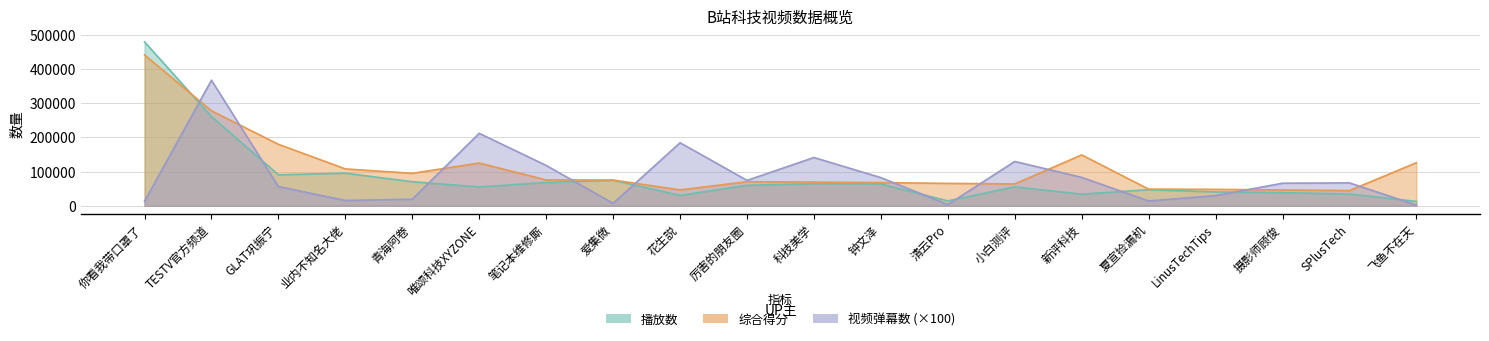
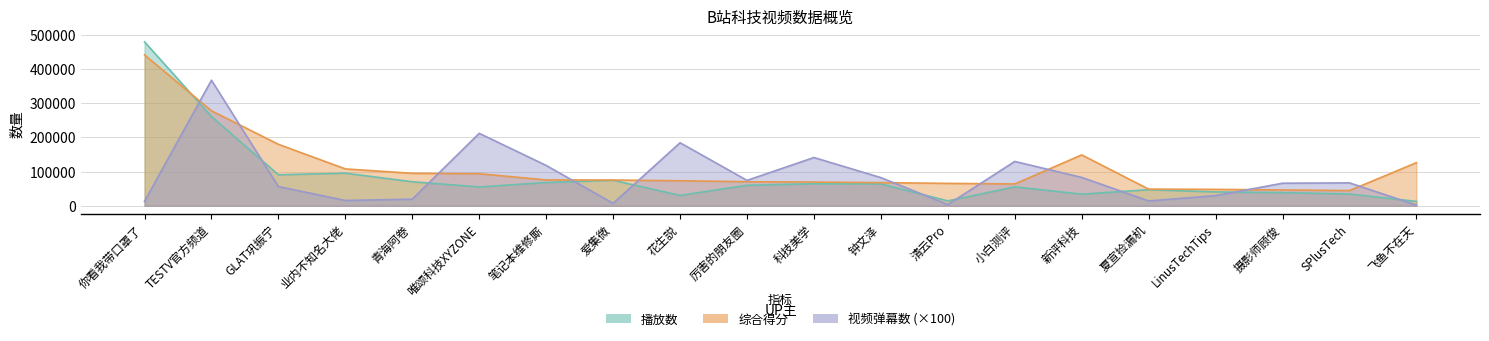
综合得分, 唯颂科技XYZONE: 130000 -> 90000
综合得分, 花生説: 50000 -> 70000
